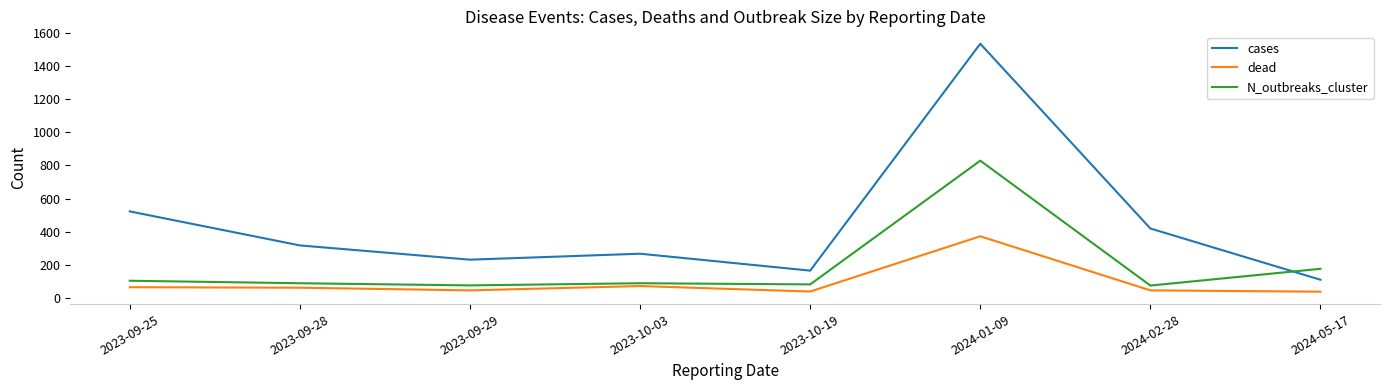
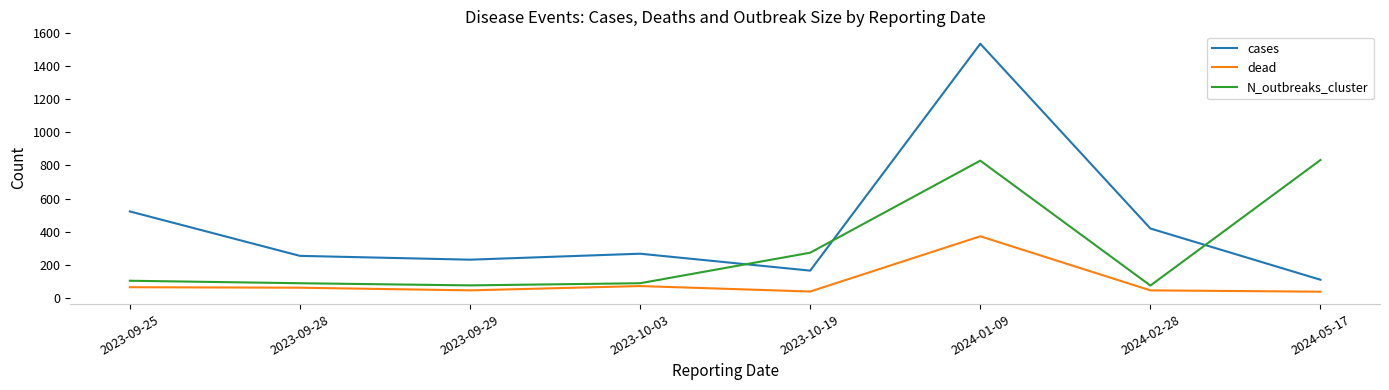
cases, 2023-09-28: 320 -> 260
N_outbreaks_cluster, 2023-10-19: 80 -> 270
N_outbreaks_cluster, 2024-05-17: 180 -> 830
